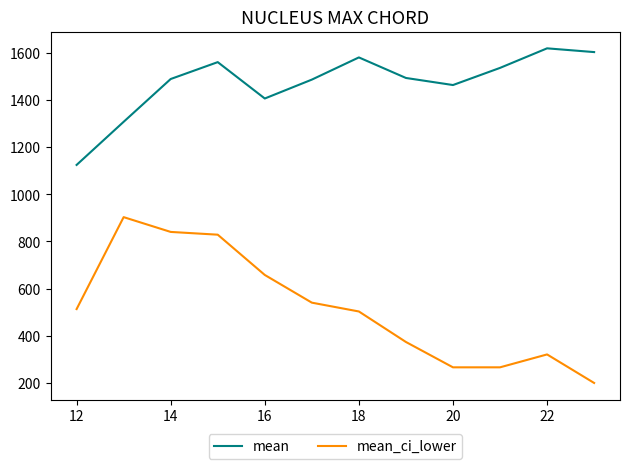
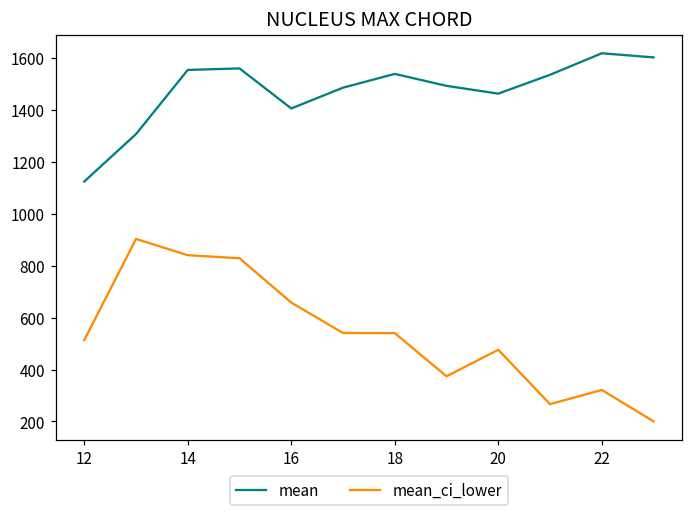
mean, 14: 1490 -> 1550
mean, 18: 1580 -> 1540
mean_ci_lower, 18: 500 -> 540
mean_ci_lower, 20: 270 -> 480
